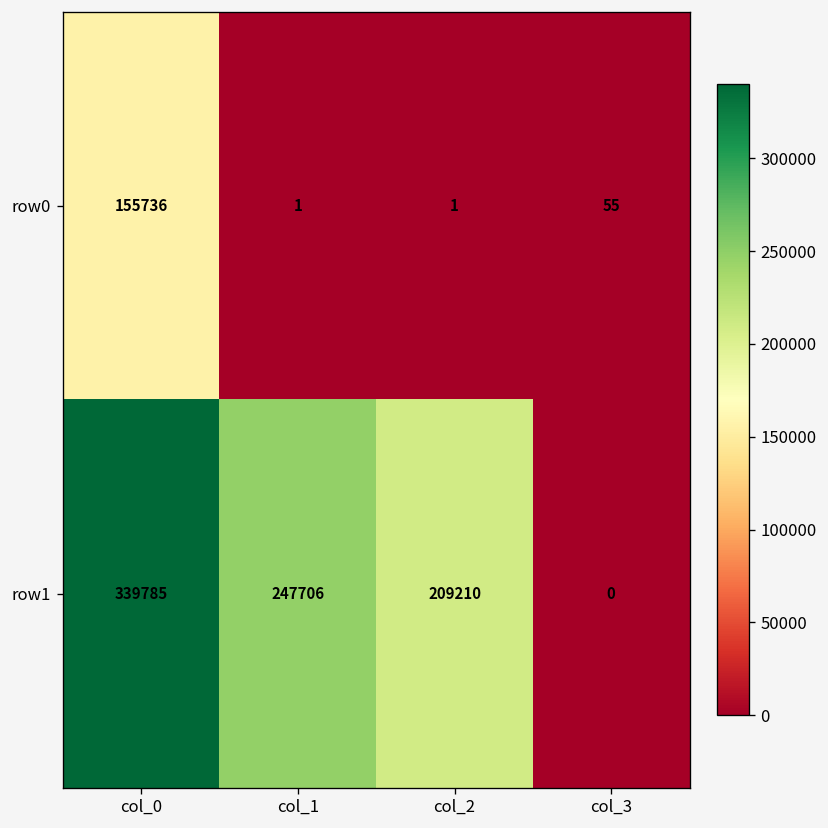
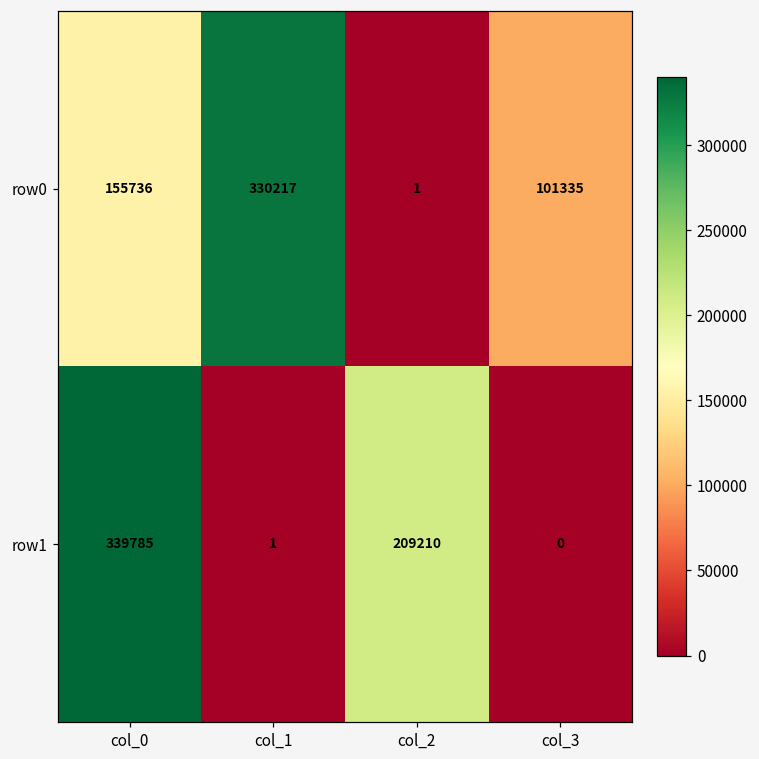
row0, col_1: 1 -> 330217
row0, col_3: 55 -> 101335
row1, col_1: 247706 -> 1
